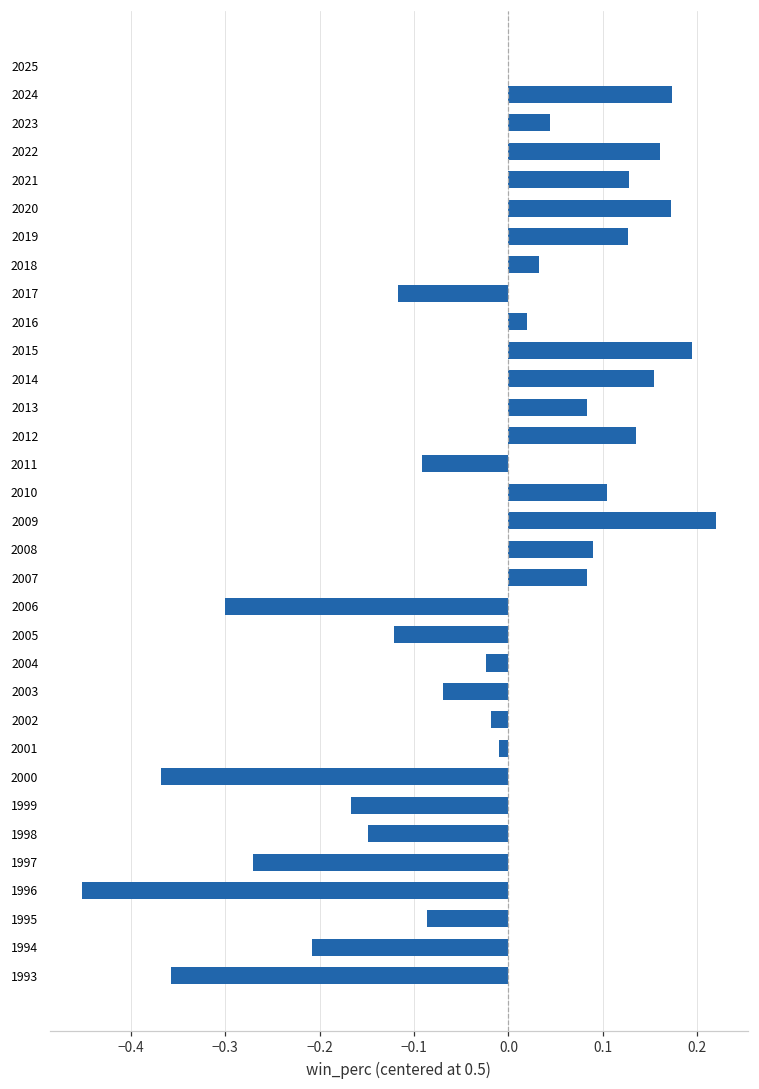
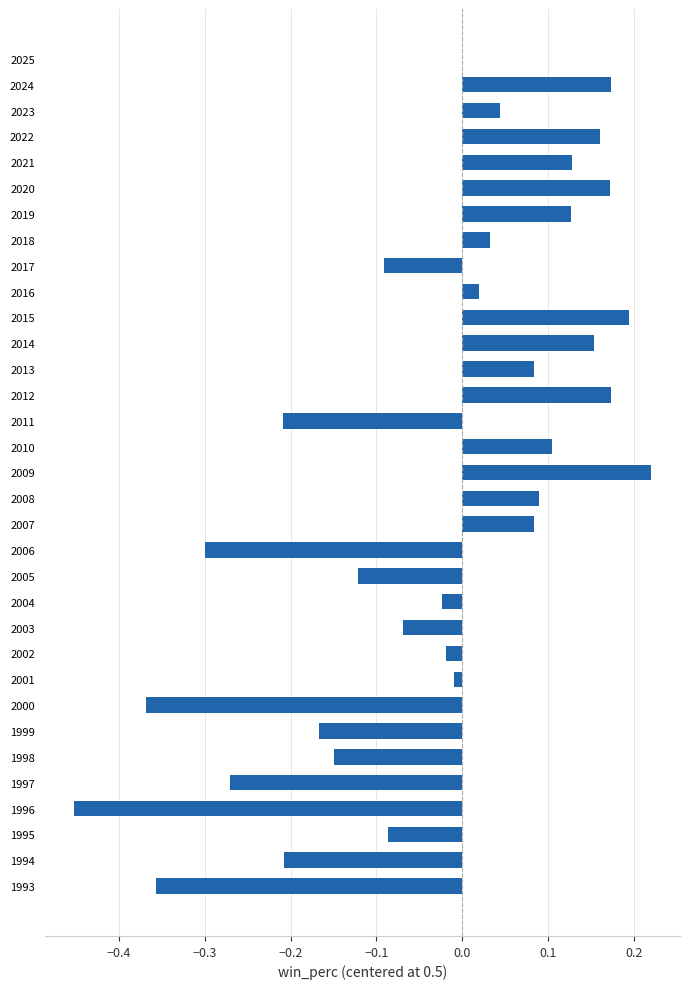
2017: -0.12 -> -0.09
2012: 0.14 -> 0.17
2011: -0.09 -> -0.21
